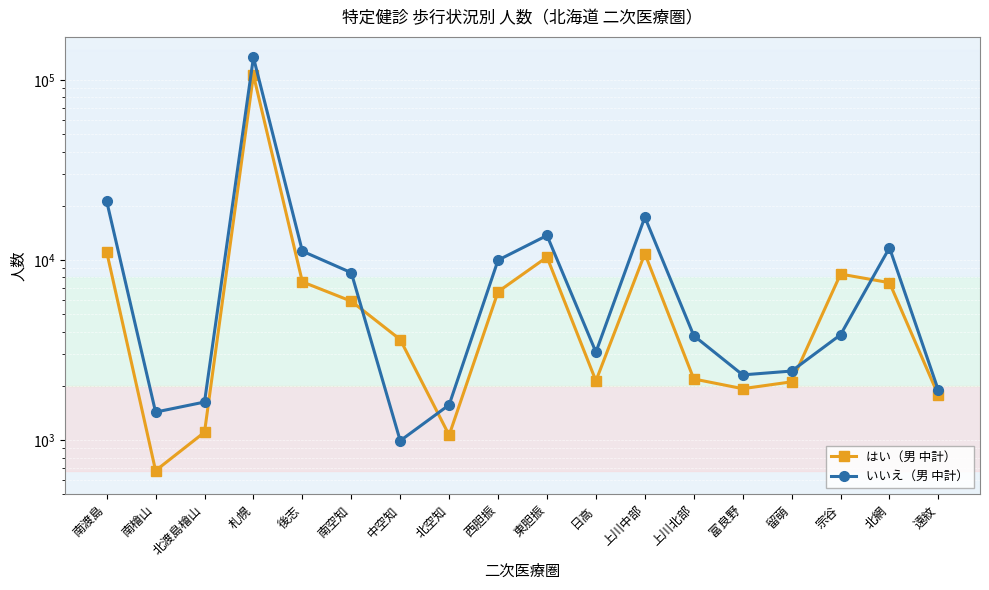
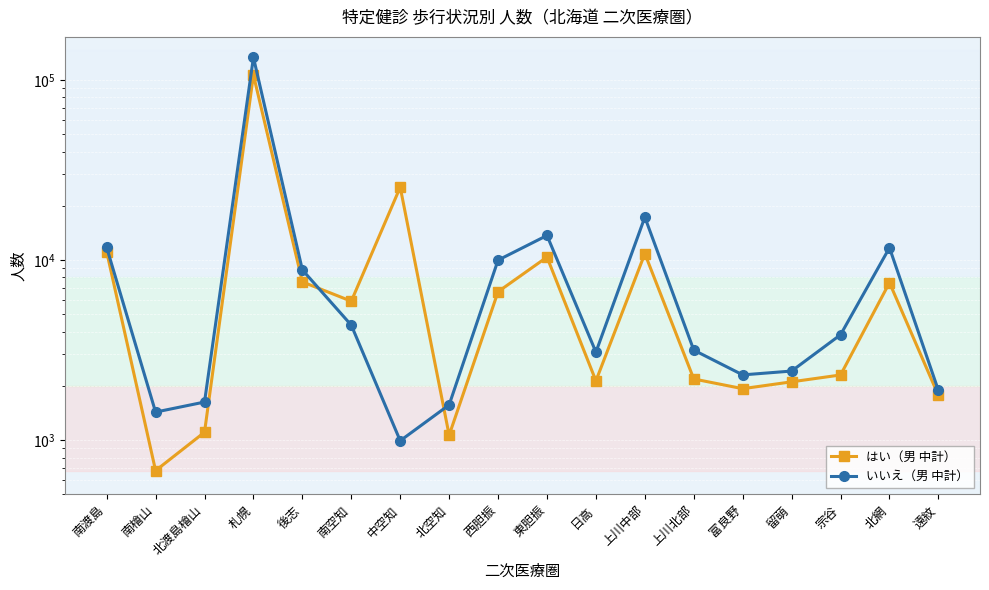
いいえ（男 中計）, 南渡島: 21000 -> 12000
いいえ（男 中計）, 後志: 11000 -> 9000
いいえ（男 中計）, 南空知: 9000 -> 4300
はい（男 中計）, 中空知: 3600 -> 25000
いいえ（男 中計）, 上川北部: 3800 -> 3200
はい（男 中計）, 宗谷: 8000 -> 2300
